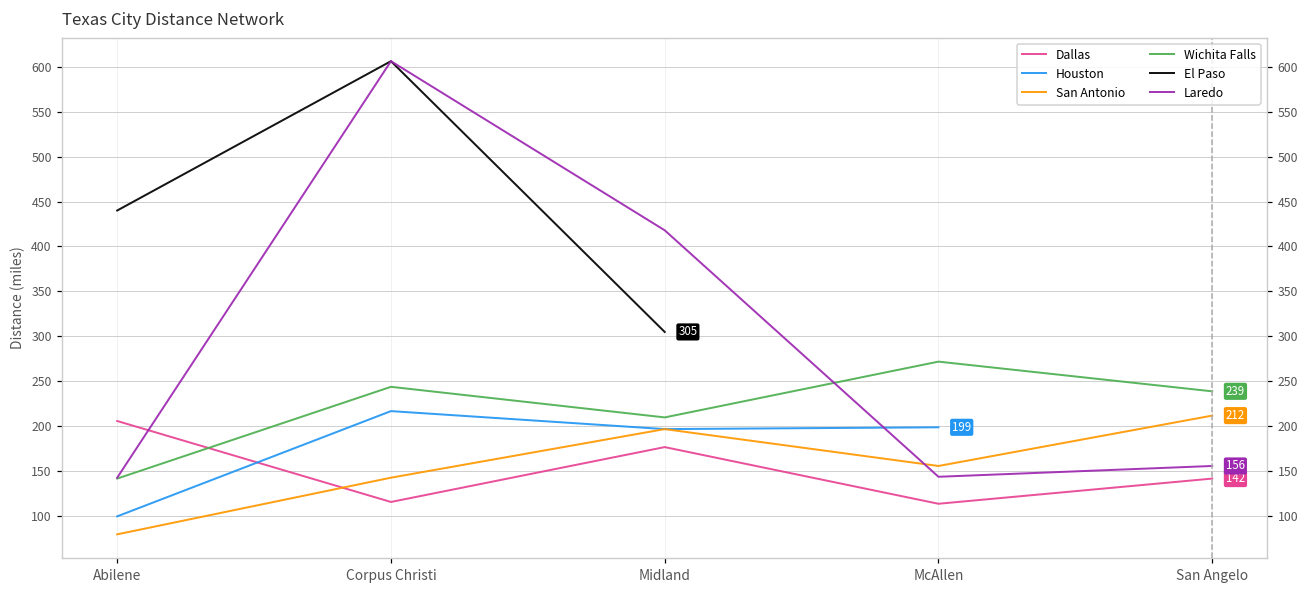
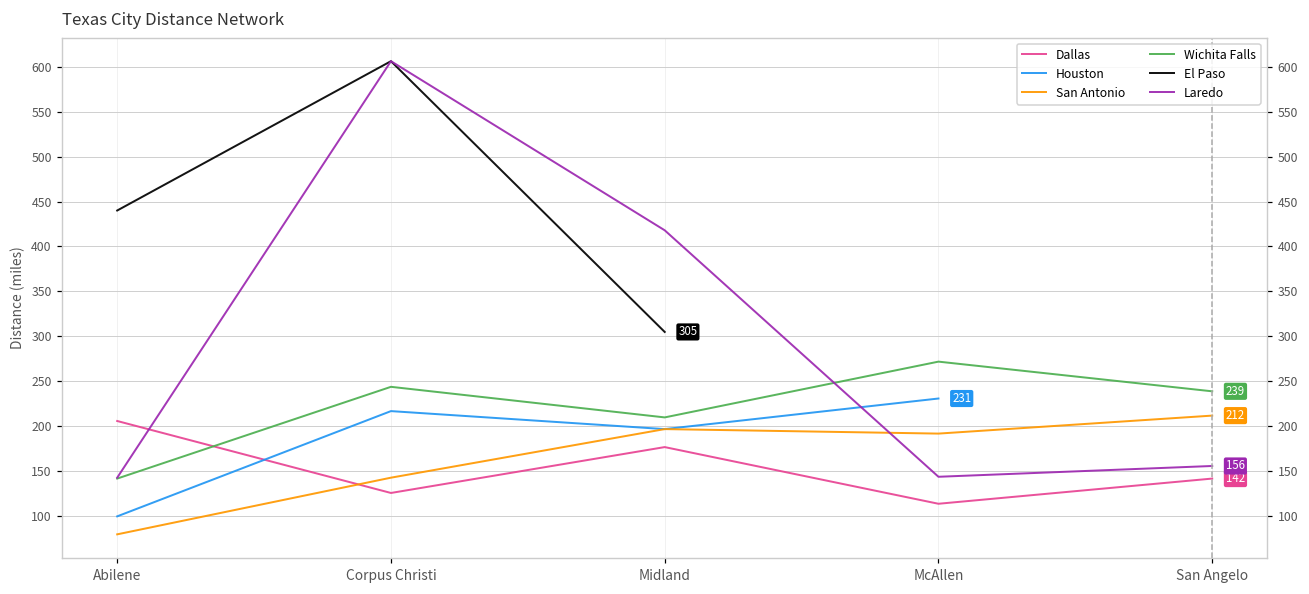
Dallas, Corpus Christi: 120 -> 130
Houston, McAllen: 199 -> 231
San Antonio, McAllen: 160 -> 190
